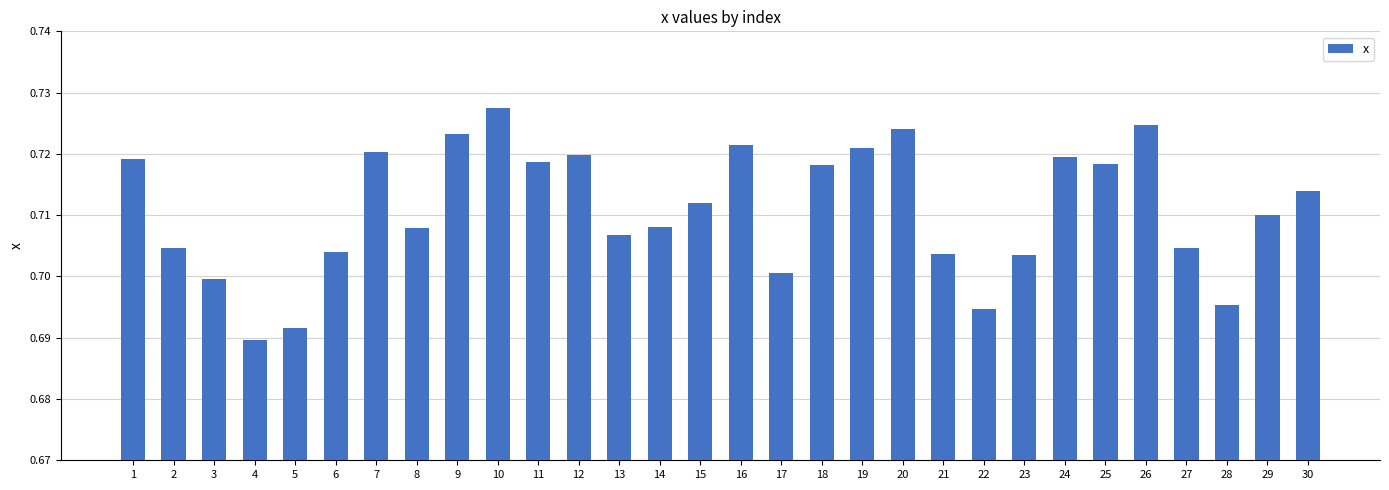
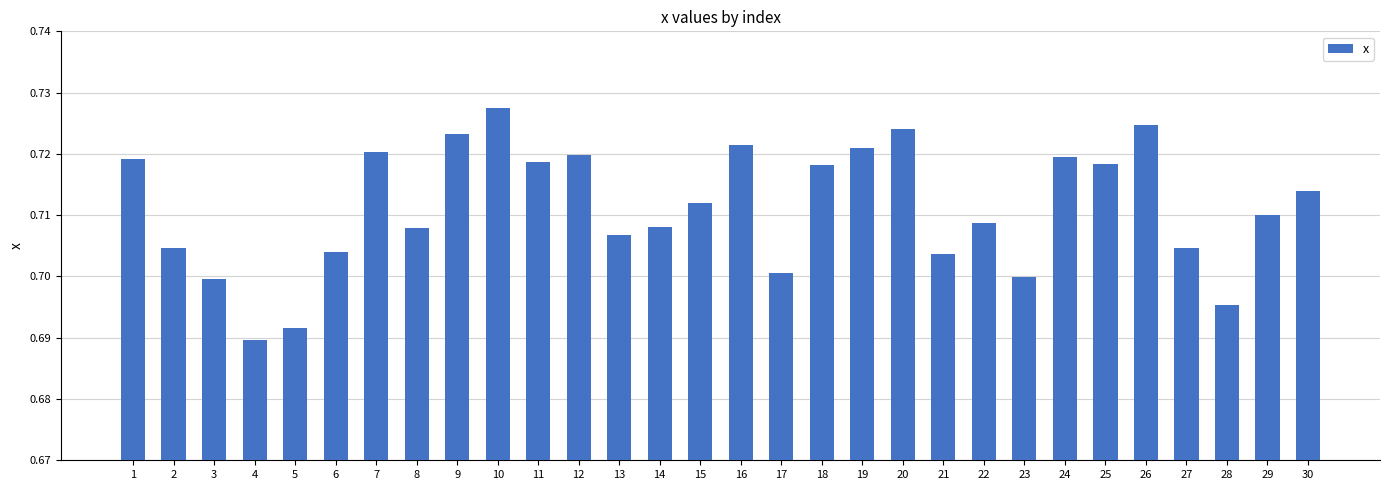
22: 0.695 -> 0.709
23: 0.704 -> 0.700
